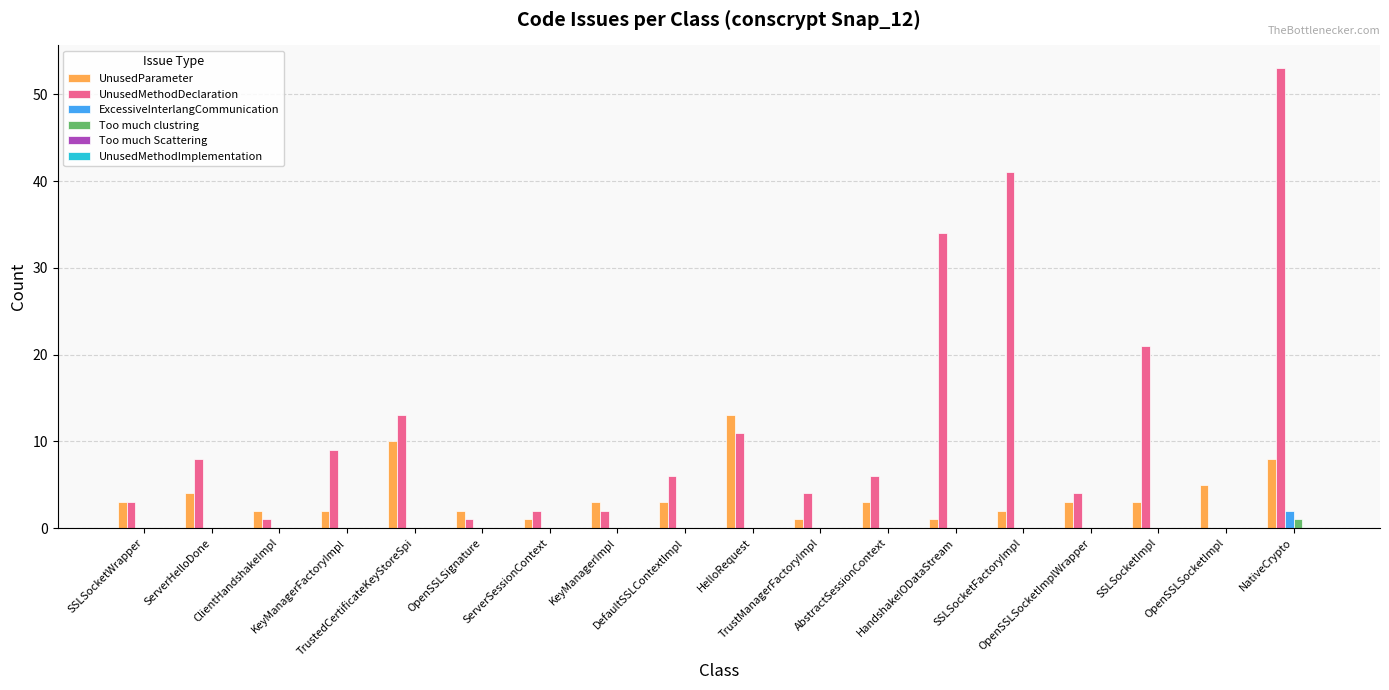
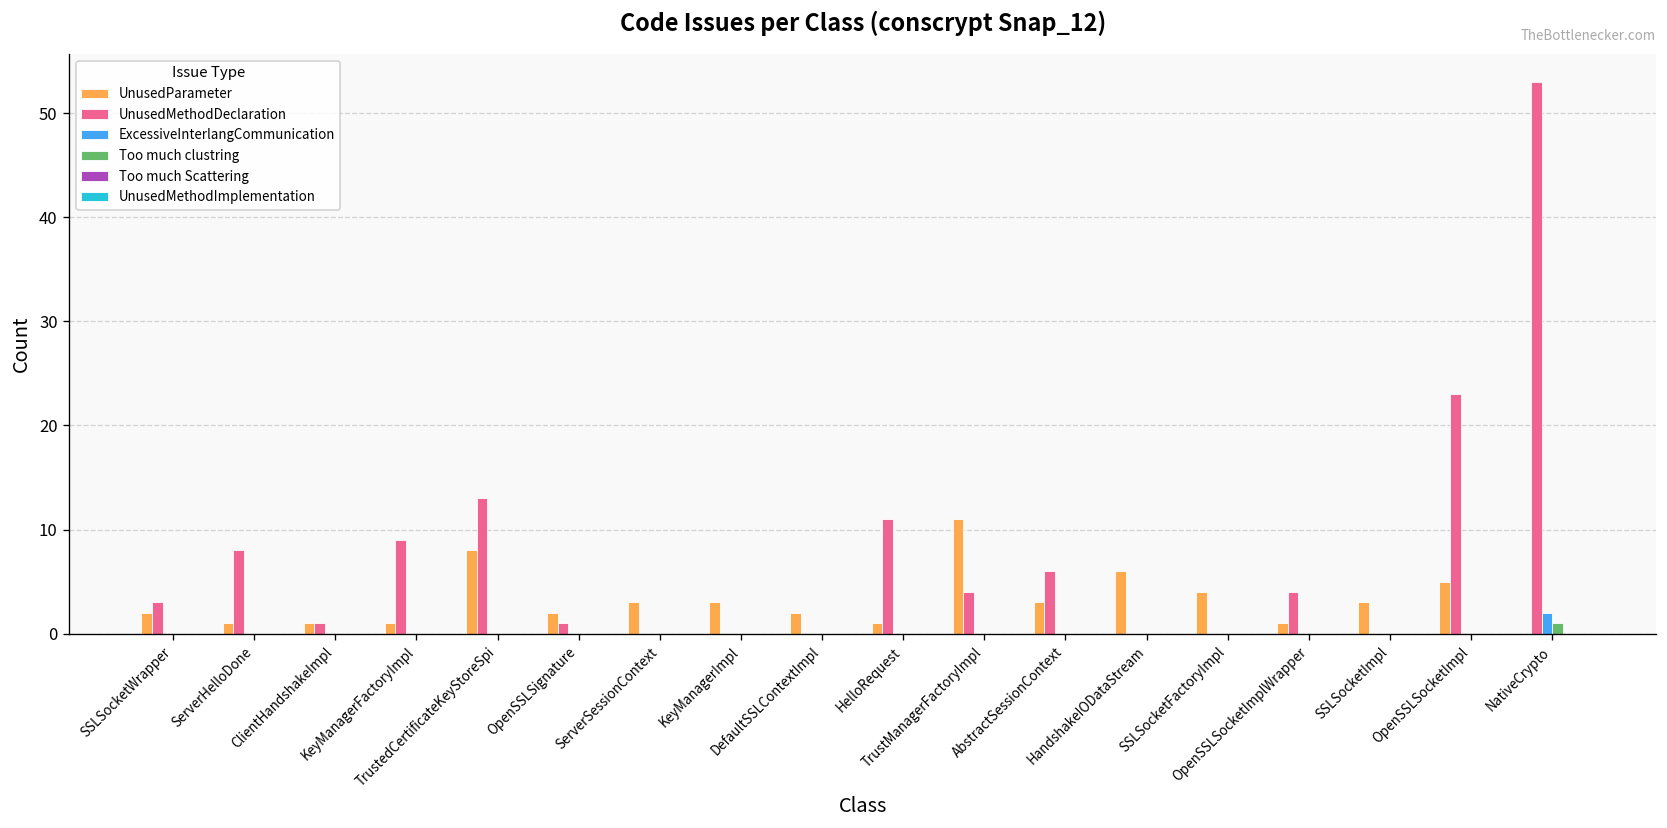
UnusedParameter, SSLSocketWrapper: 3 -> 2
UnusedParameter, ServerHelloDone: 4 -> 1
UnusedParameter, ClientHandshakeImpl: 2 -> 1
UnusedParameter, KeyManagerFactoryImpl: 2 -> 1
UnusedParameter, TrustedCertificateKeyStoreSpi: 10 -> 8
UnusedParameter, ServerSessionContext: 1 -> 3
UnusedMethodDeclaration, ServerSessionContext: 2 -> 0
UnusedMethodDeclaration, KeyManagerImpl: 2 -> 0
UnusedParameter, DefaultSSLContextImpl: 3 -> 2
UnusedMethodDeclaration, DefaultSSLContextImpl: 6 -> 0
UnusedParameter, HelloRequest: 13 -> 1
UnusedParameter, TrustManagerFactoryImpl: 1 -> 11
UnusedParameter, HandshakeIODataStream: 1 -> 6
UnusedMethodDeclaration, HandshakeIODataStream: 34 -> 0
UnusedParameter, SSLSocketFactoryImpl: 2 -> 4
UnusedMethodDeclaration, SSLSocketFactoryImpl: 41 -> 0
UnusedParameter, OpenSSLSocketImplWrapper: 3 -> 1
UnusedMethodDeclaration, SSLSocketImpl: 21 -> 0
UnusedMethodDeclaration, OpenSSLSocketImpl: 0 -> 23
UnusedParameter, NativeCrypto: 8 -> 0
